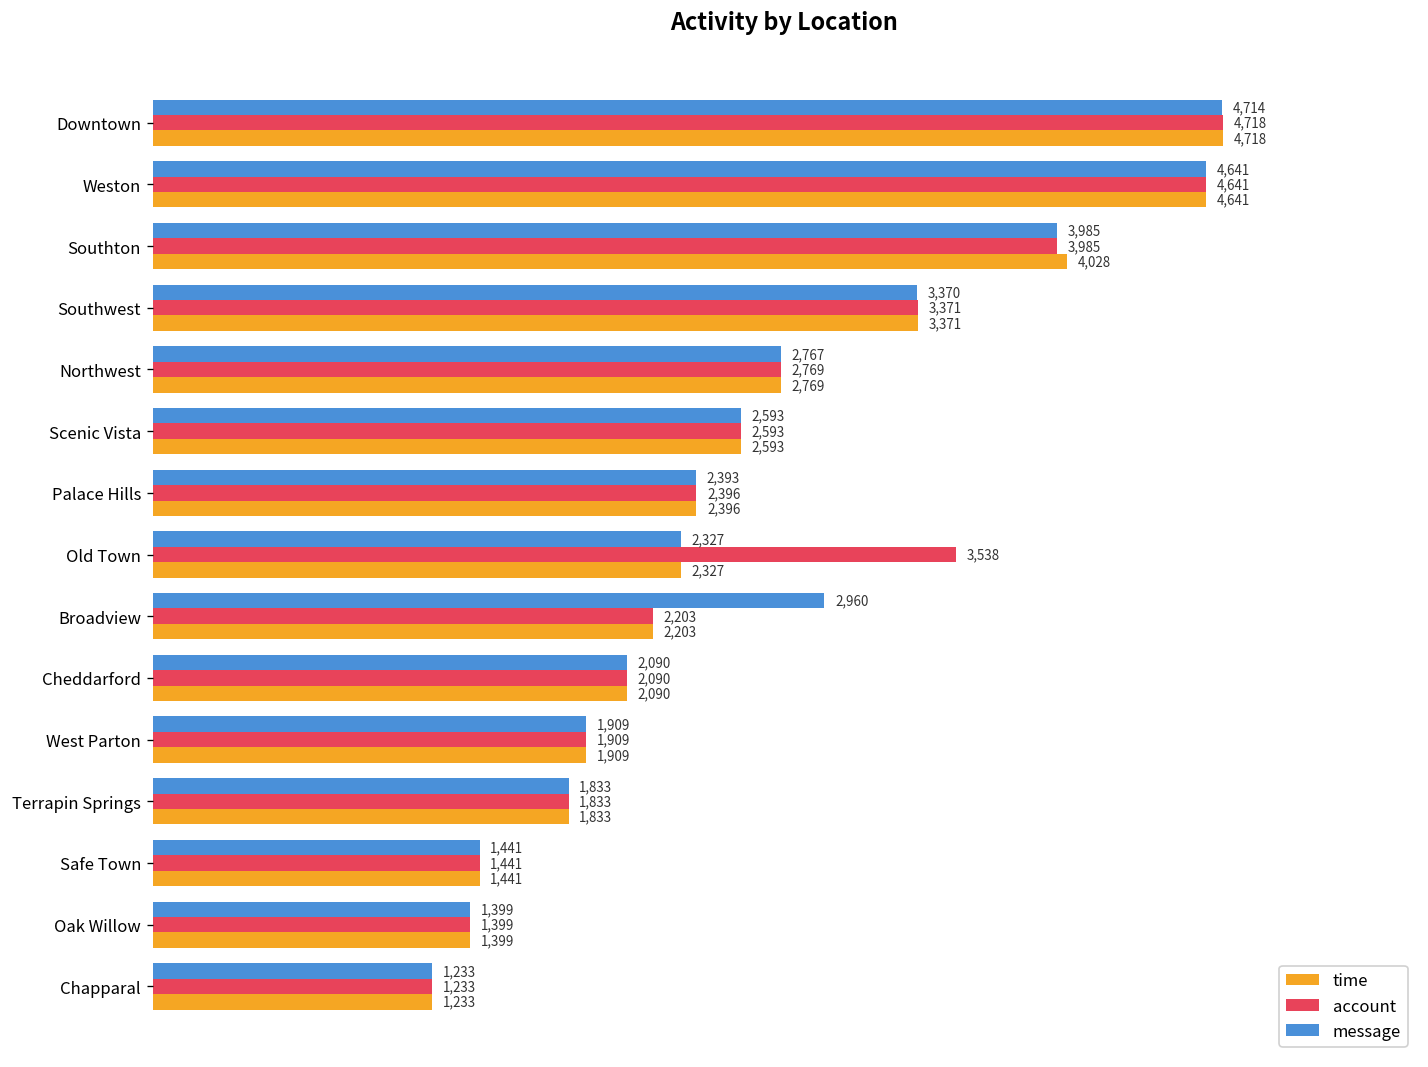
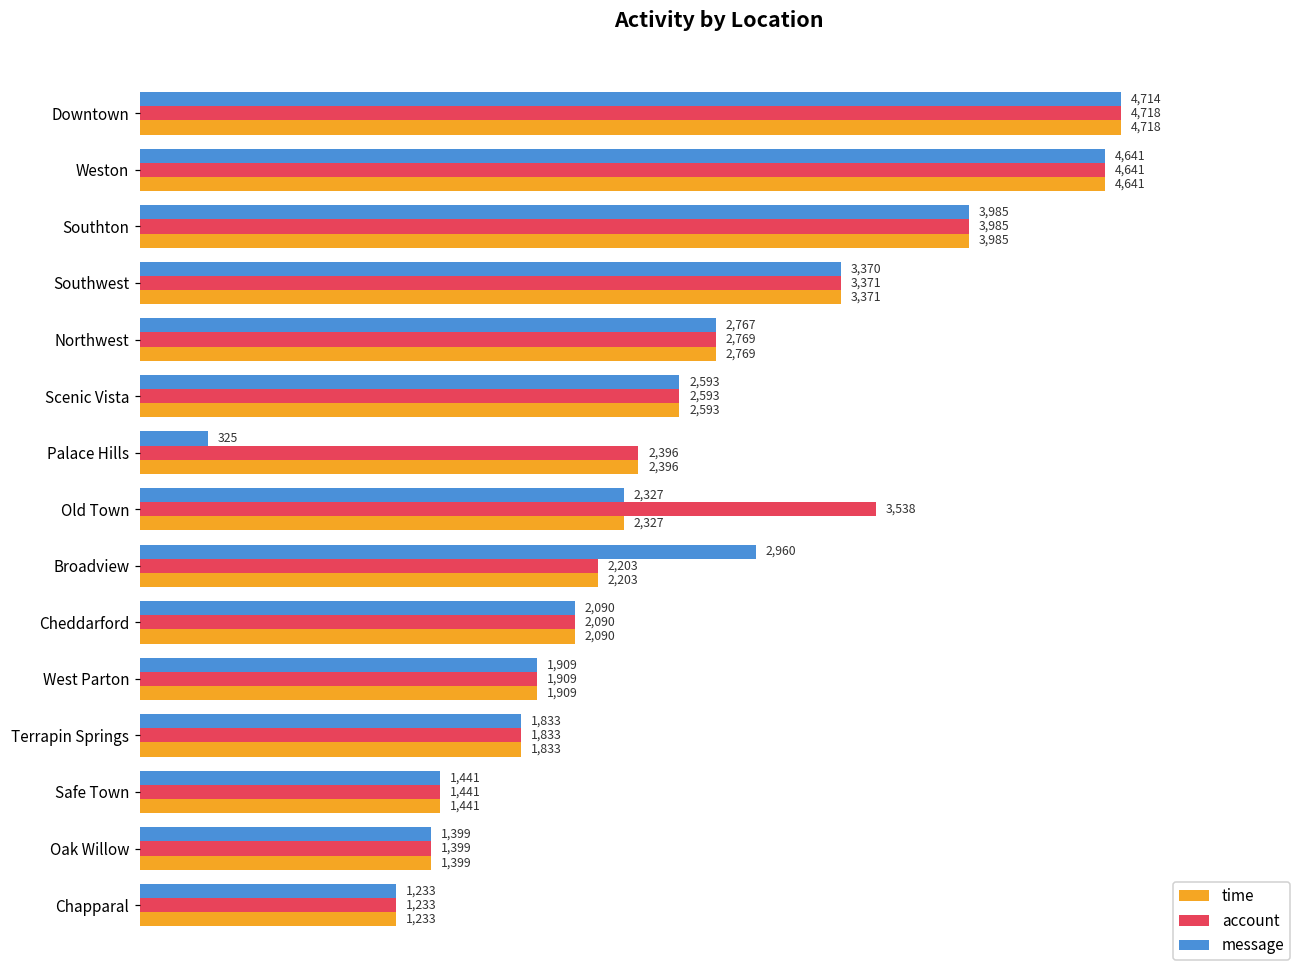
time, Southton: 4,028 -> 3,985
message, Palace Hills: 2,393 -> 325
